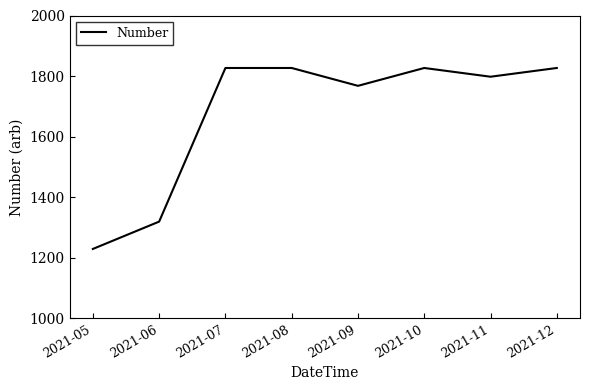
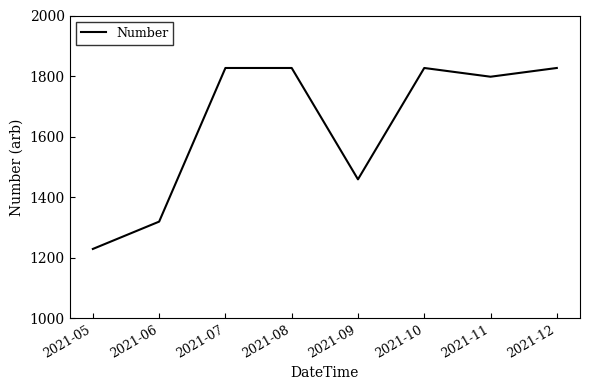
2021-09: 1770 -> 1460
